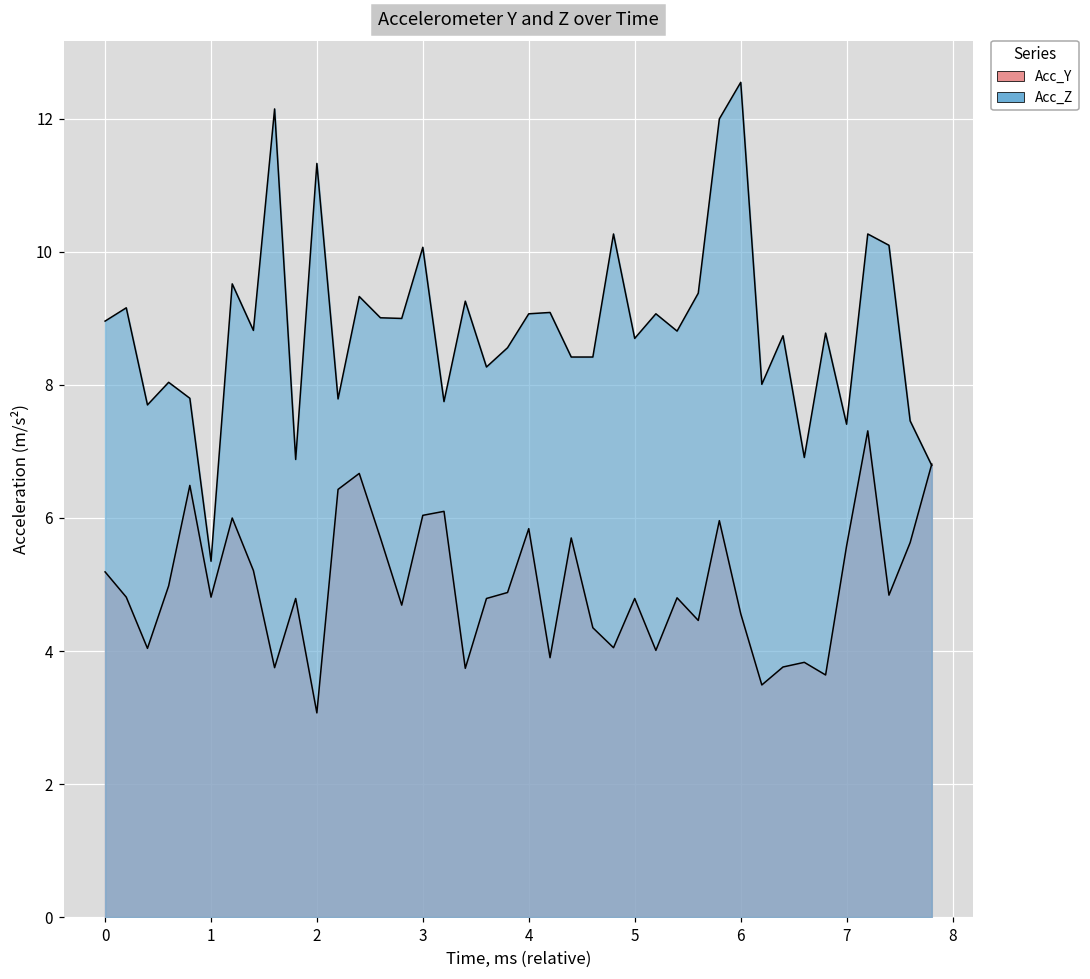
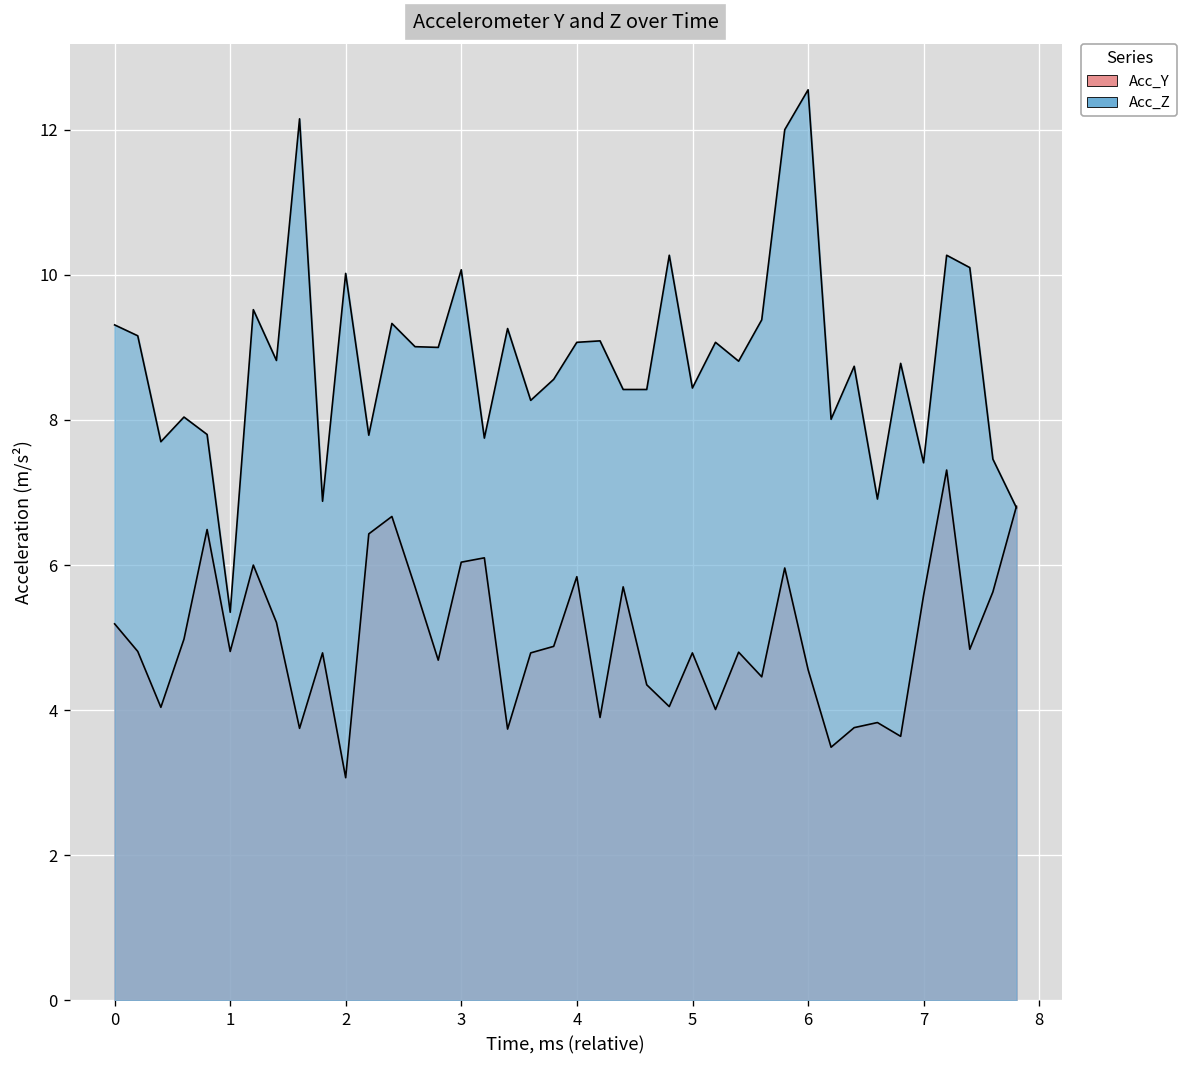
Acc_Z, 0: 9.0 -> 9.3
Acc_Z, 2: 11.3 -> 10.0
Acc_Z, 5: 8.7 -> 8.4
